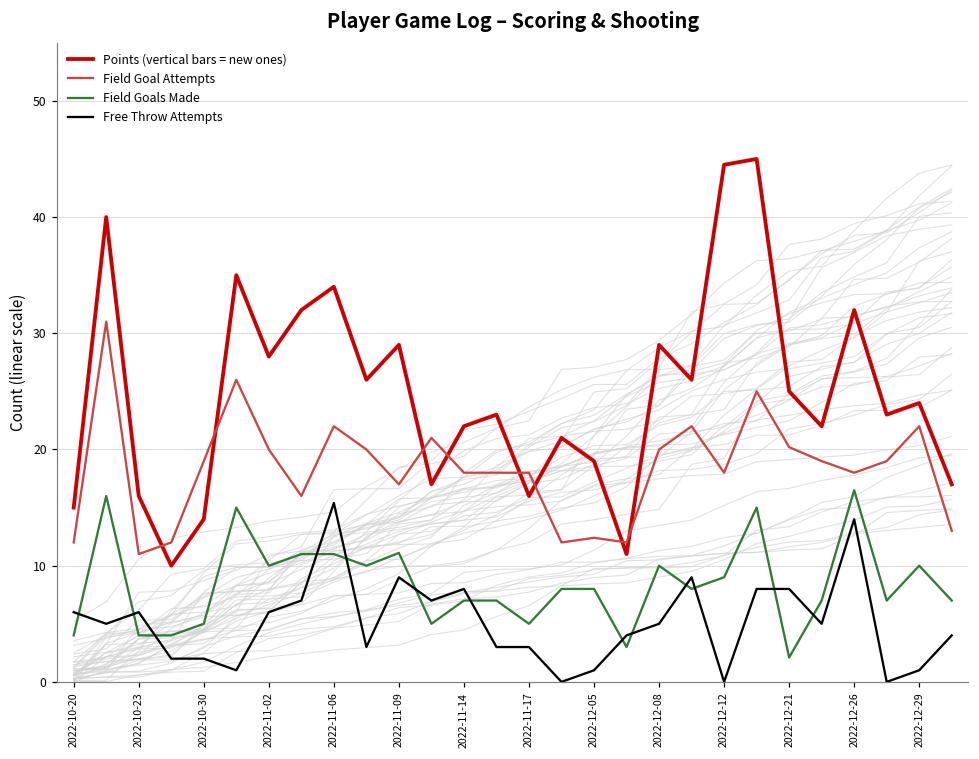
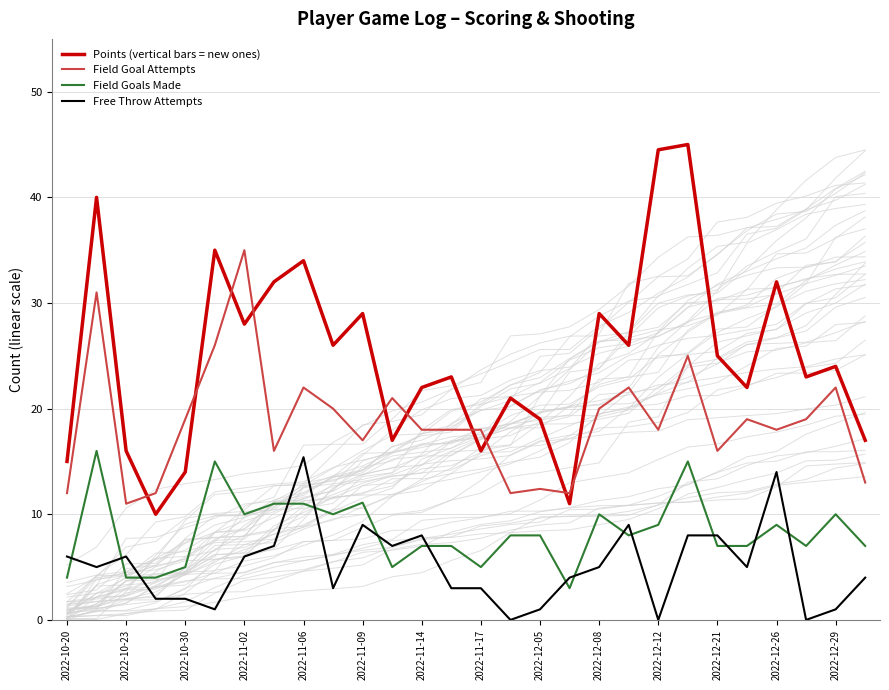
Field Goal Attempts, 2022-11-02: 20 -> 35
Field Goal Attempts, 2022-12-21: 20.2 -> 16.0
Field Goals Made, 2022-12-21: 2.1 -> 7.0
Field Goals Made, 2022-12-26: 16.5 -> 9.0
